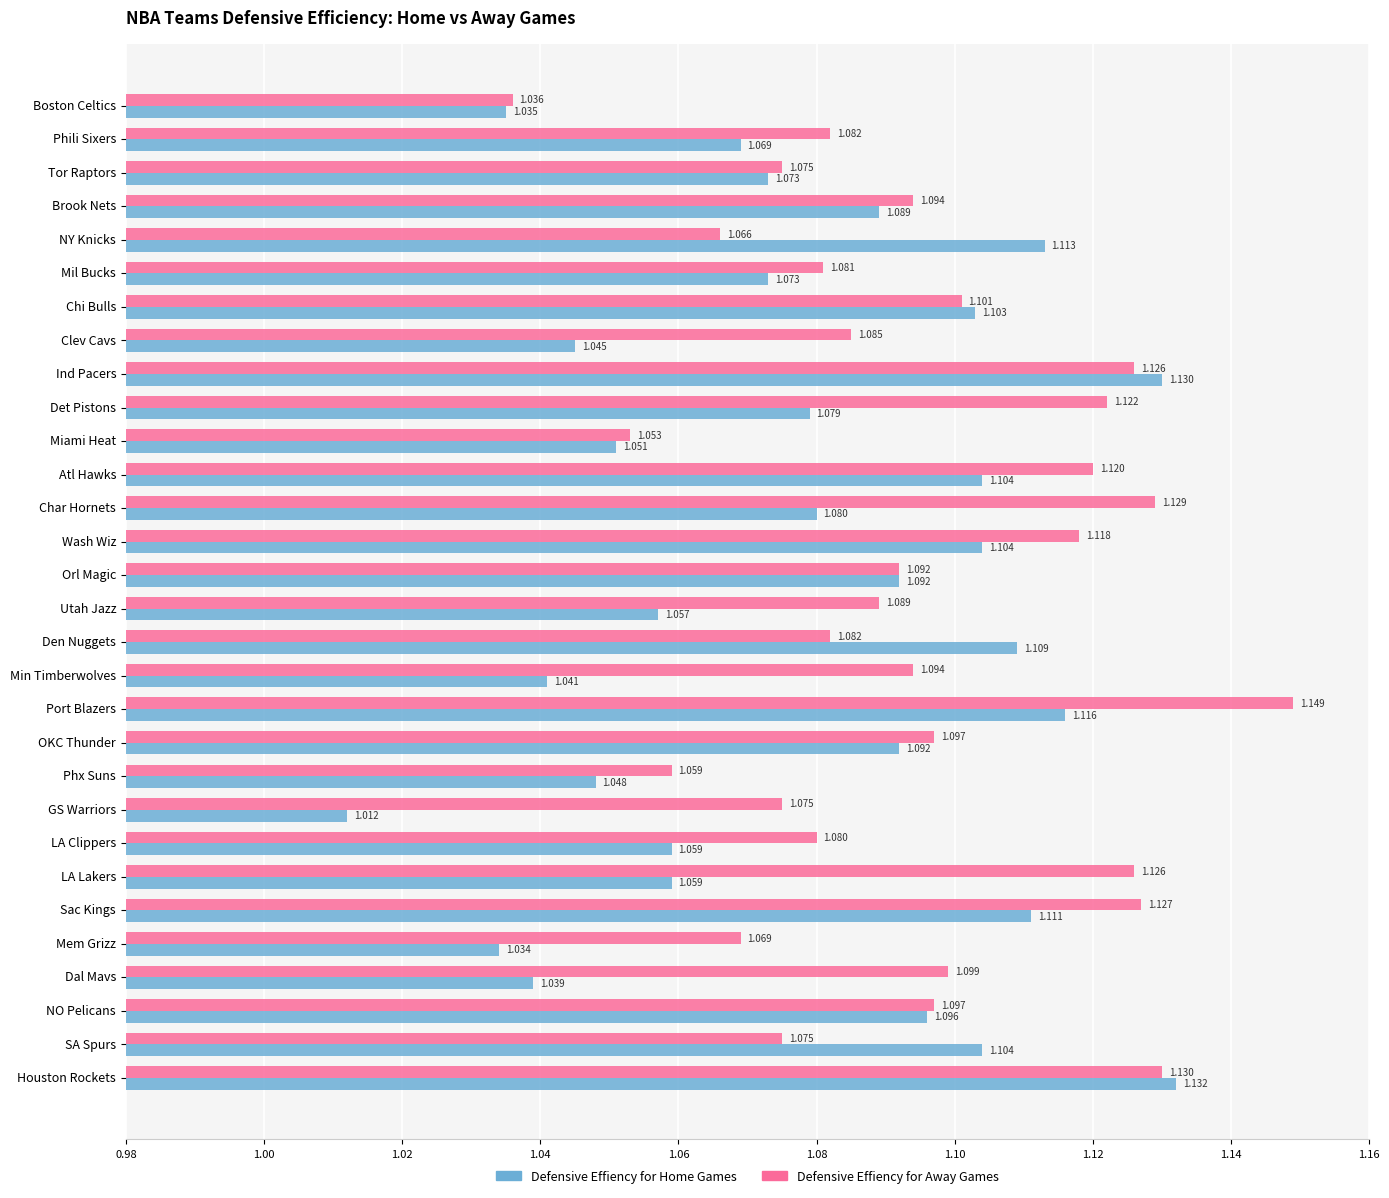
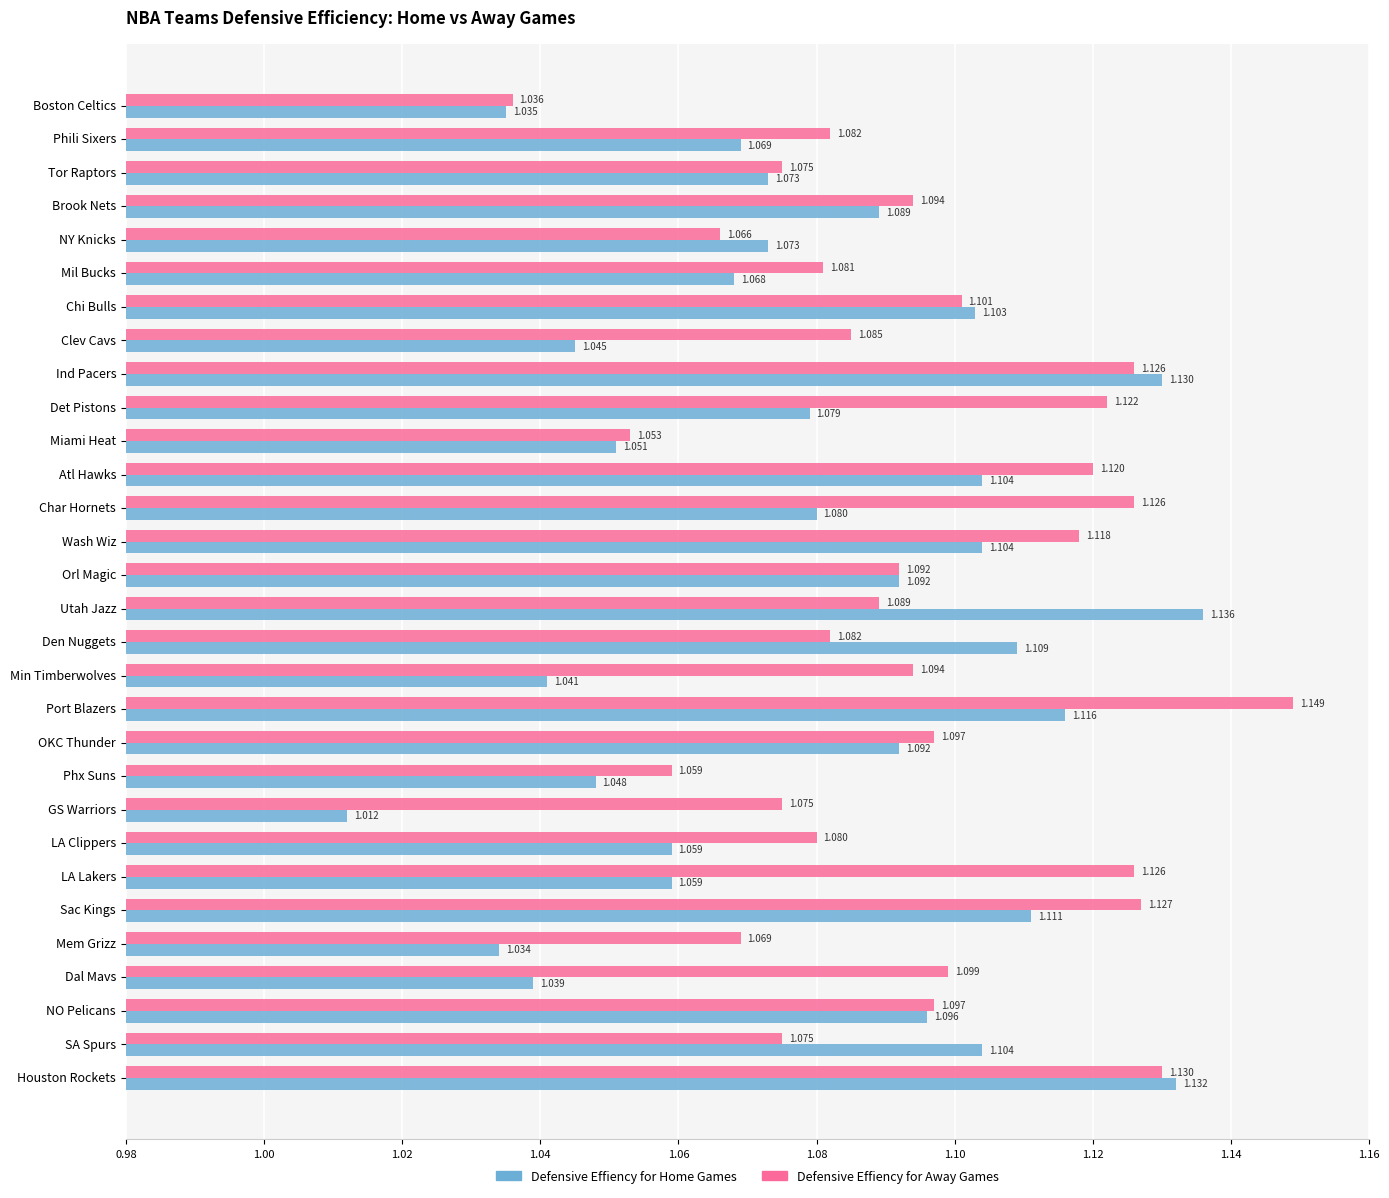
Defensive Effiency for Home Games, NY Knicks: 1.113 -> 1.073
Defensive Effiency for Home Games, Mil Bucks: 1.073 -> 1.068
Defensive Effiency for Away Games, Char Hornets: 1.129 -> 1.126
Defensive Effiency for Home Games, Utah Jazz: 1.057 -> 1.136
